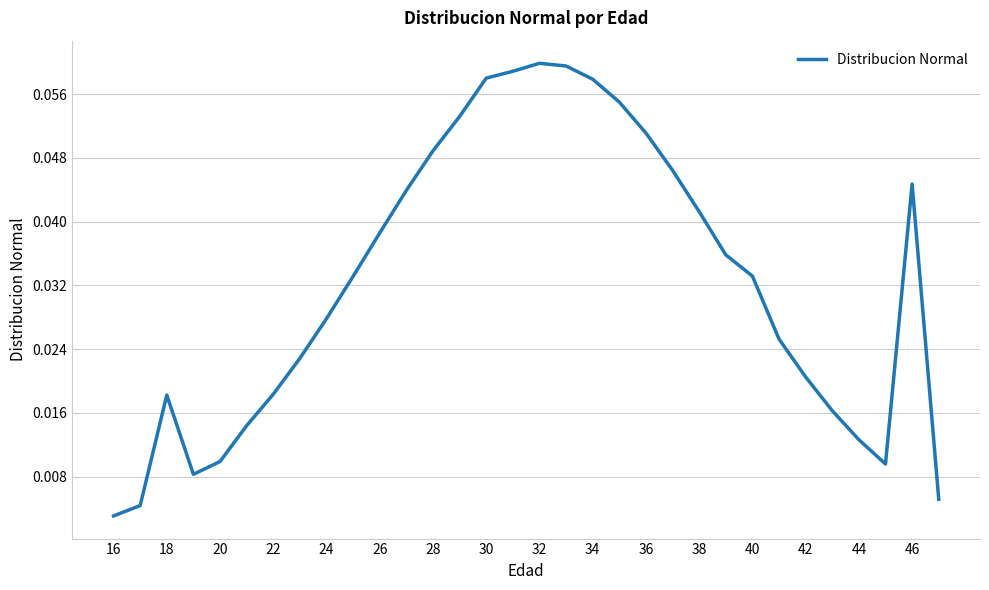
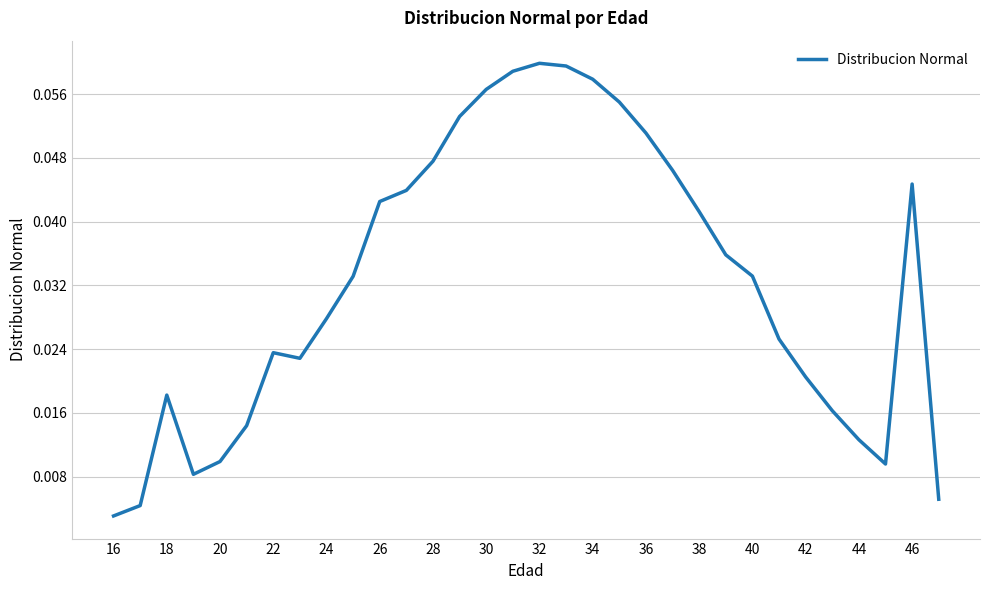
22: 0.018 -> 0.024
26: 0.039 -> 0.043
28: 0.049 -> 0.048
30: 0.058 -> 0.057
